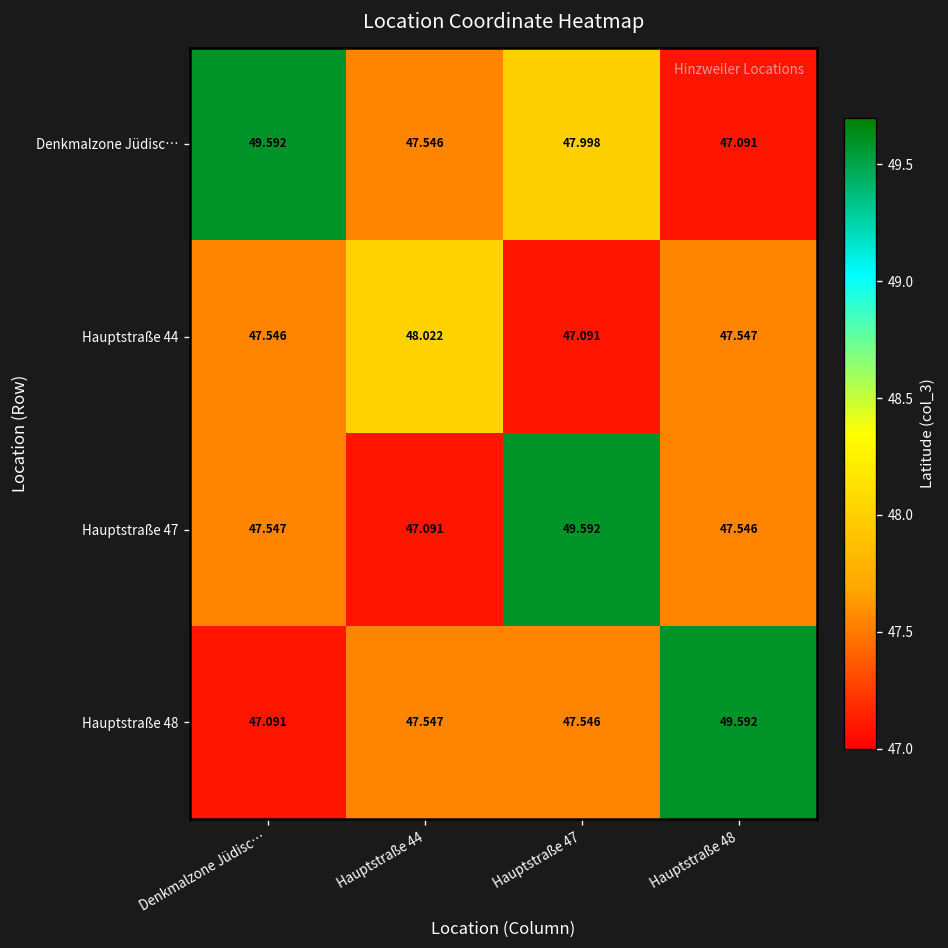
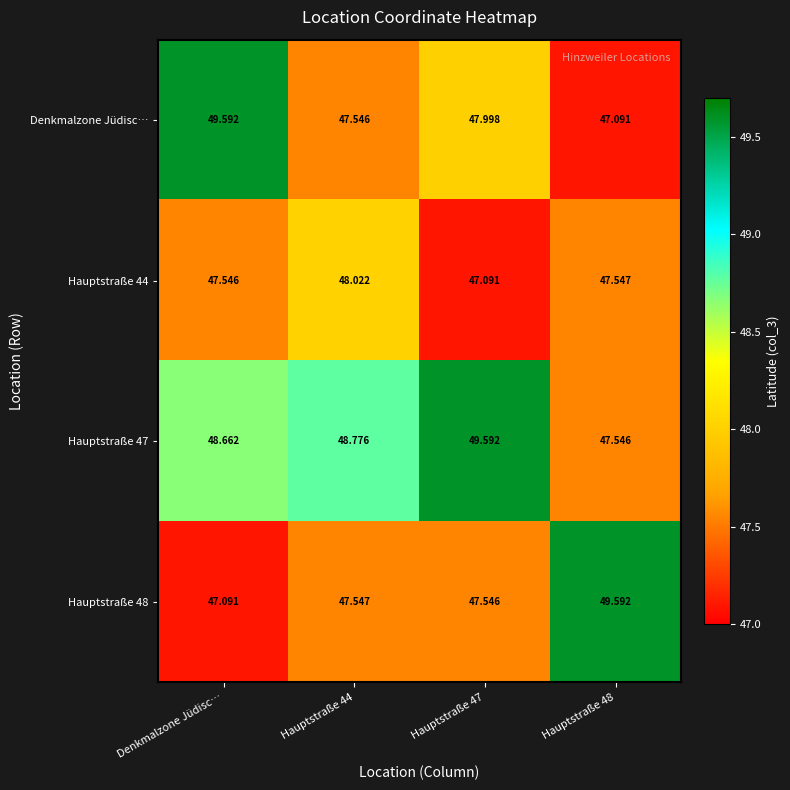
Hauptstraße 47, Denkmalzone Jüdisc…: 47.547 -> 48.662
Hauptstraße 47, Hauptstraße 44: 47.091 -> 48.776
